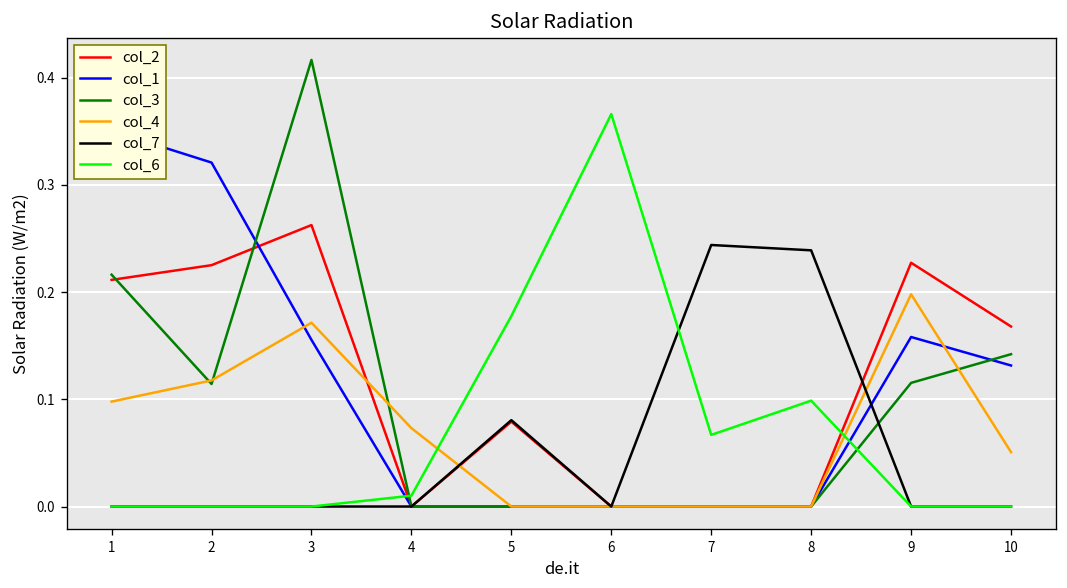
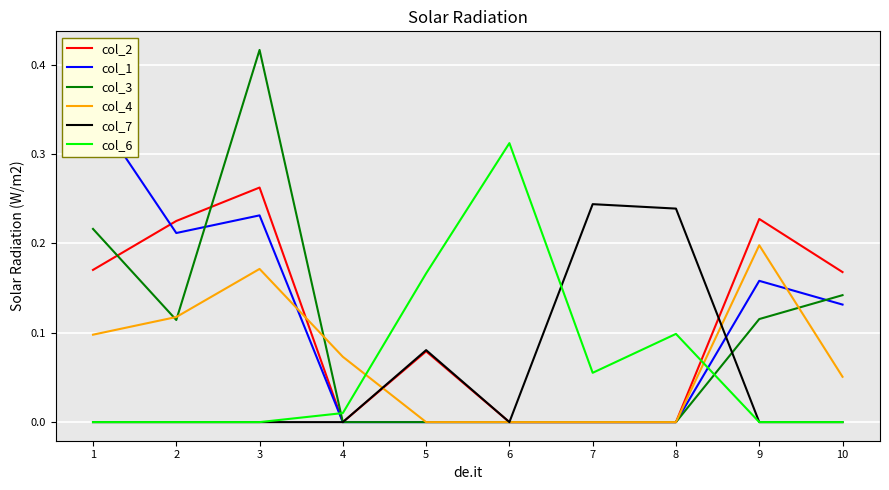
col_2, 1: 0.21 -> 0.17
col_1, 2: 0.32 -> 0.21
col_1, 3: 0.16 -> 0.23
col_6, 5: 0.18 -> 0.17
col_6, 6: 0.37 -> 0.31
col_6, 7: 0.07 -> 0.06
